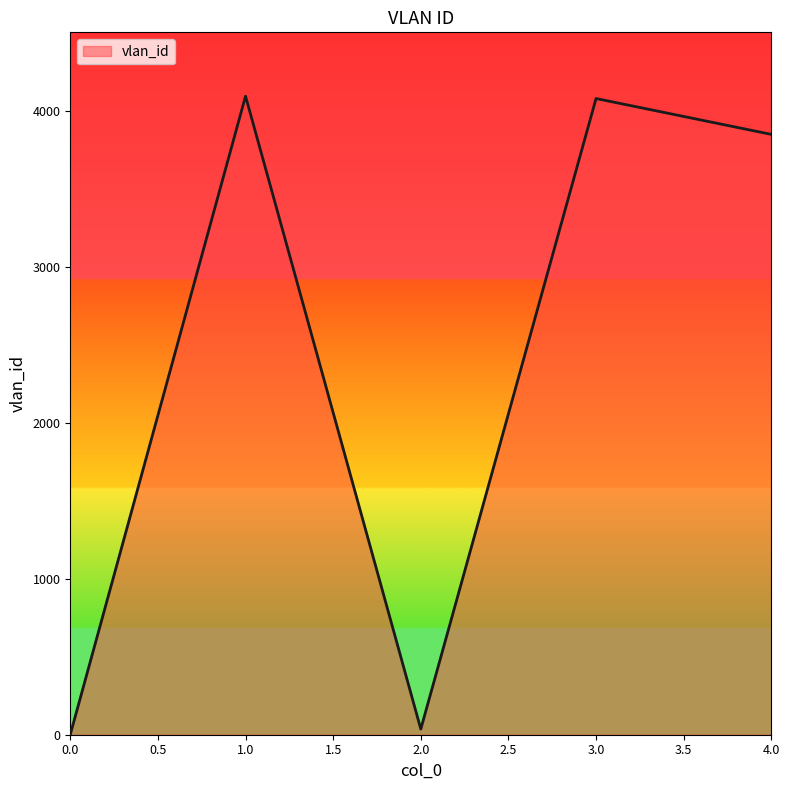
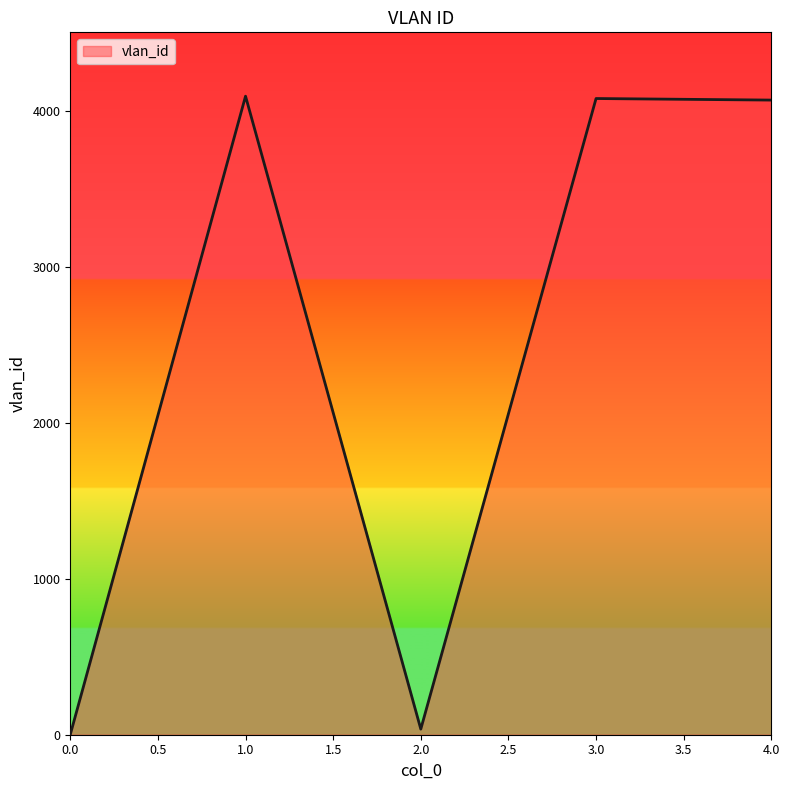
4.0: 3850 -> 4070
